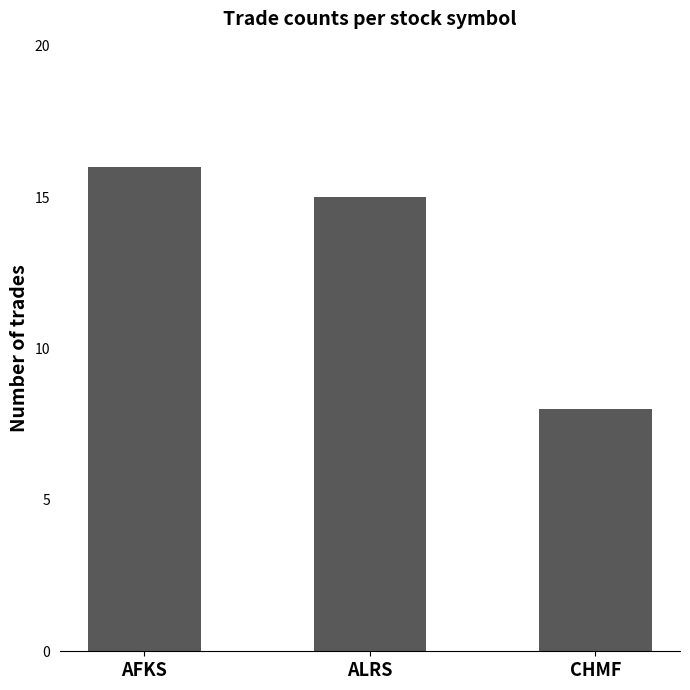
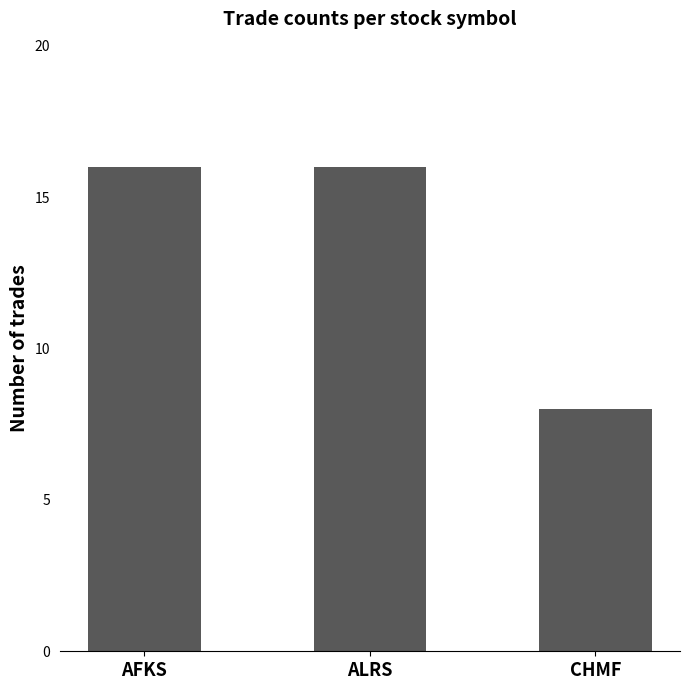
ALRS: 15 -> 16
